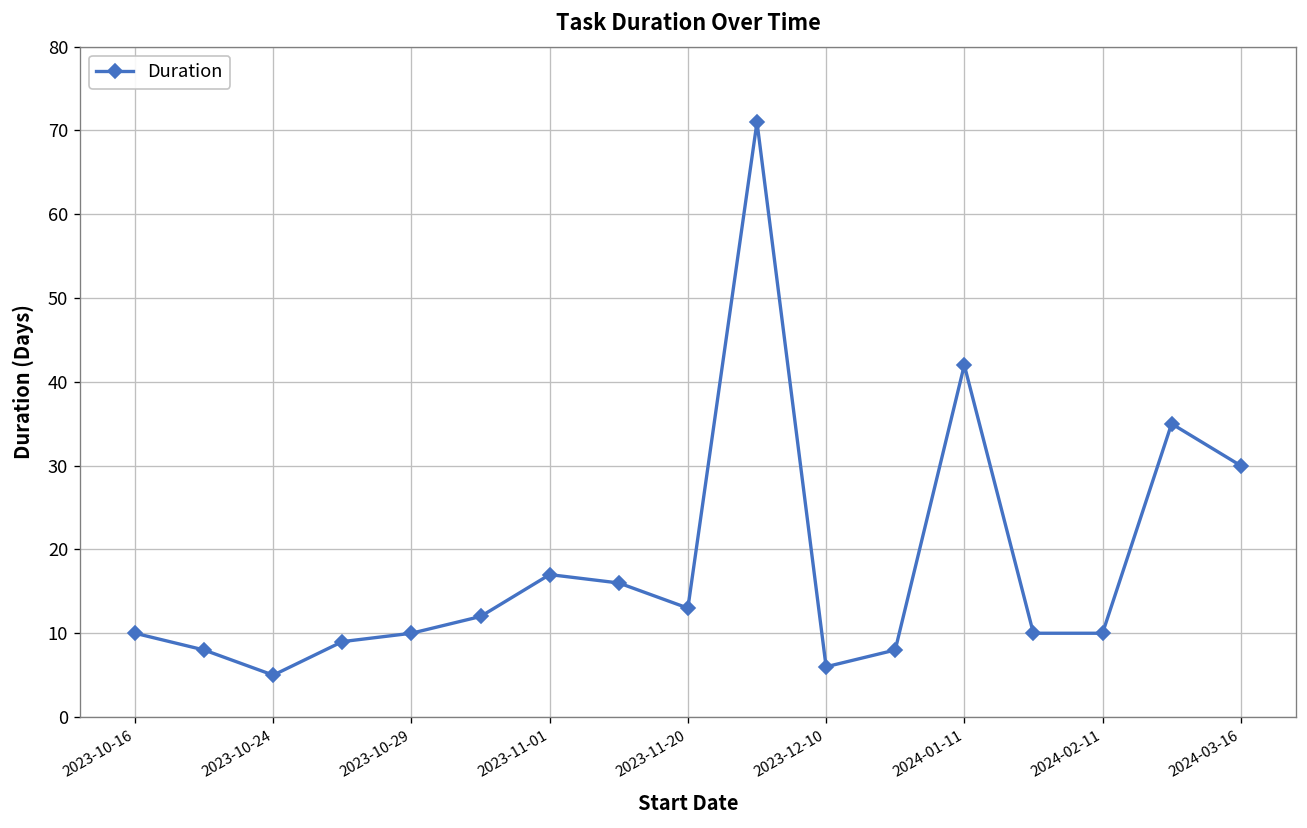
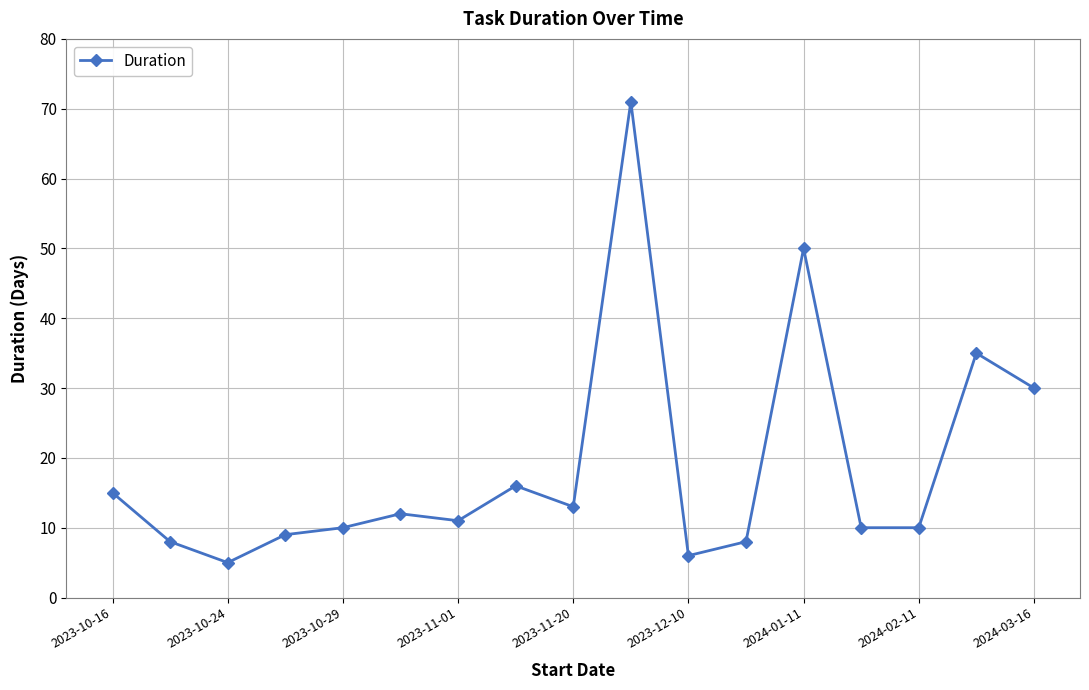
2023-10-16: 10 -> 15
2023-11-01: 17 -> 11
2024-01-11: 42 -> 50
